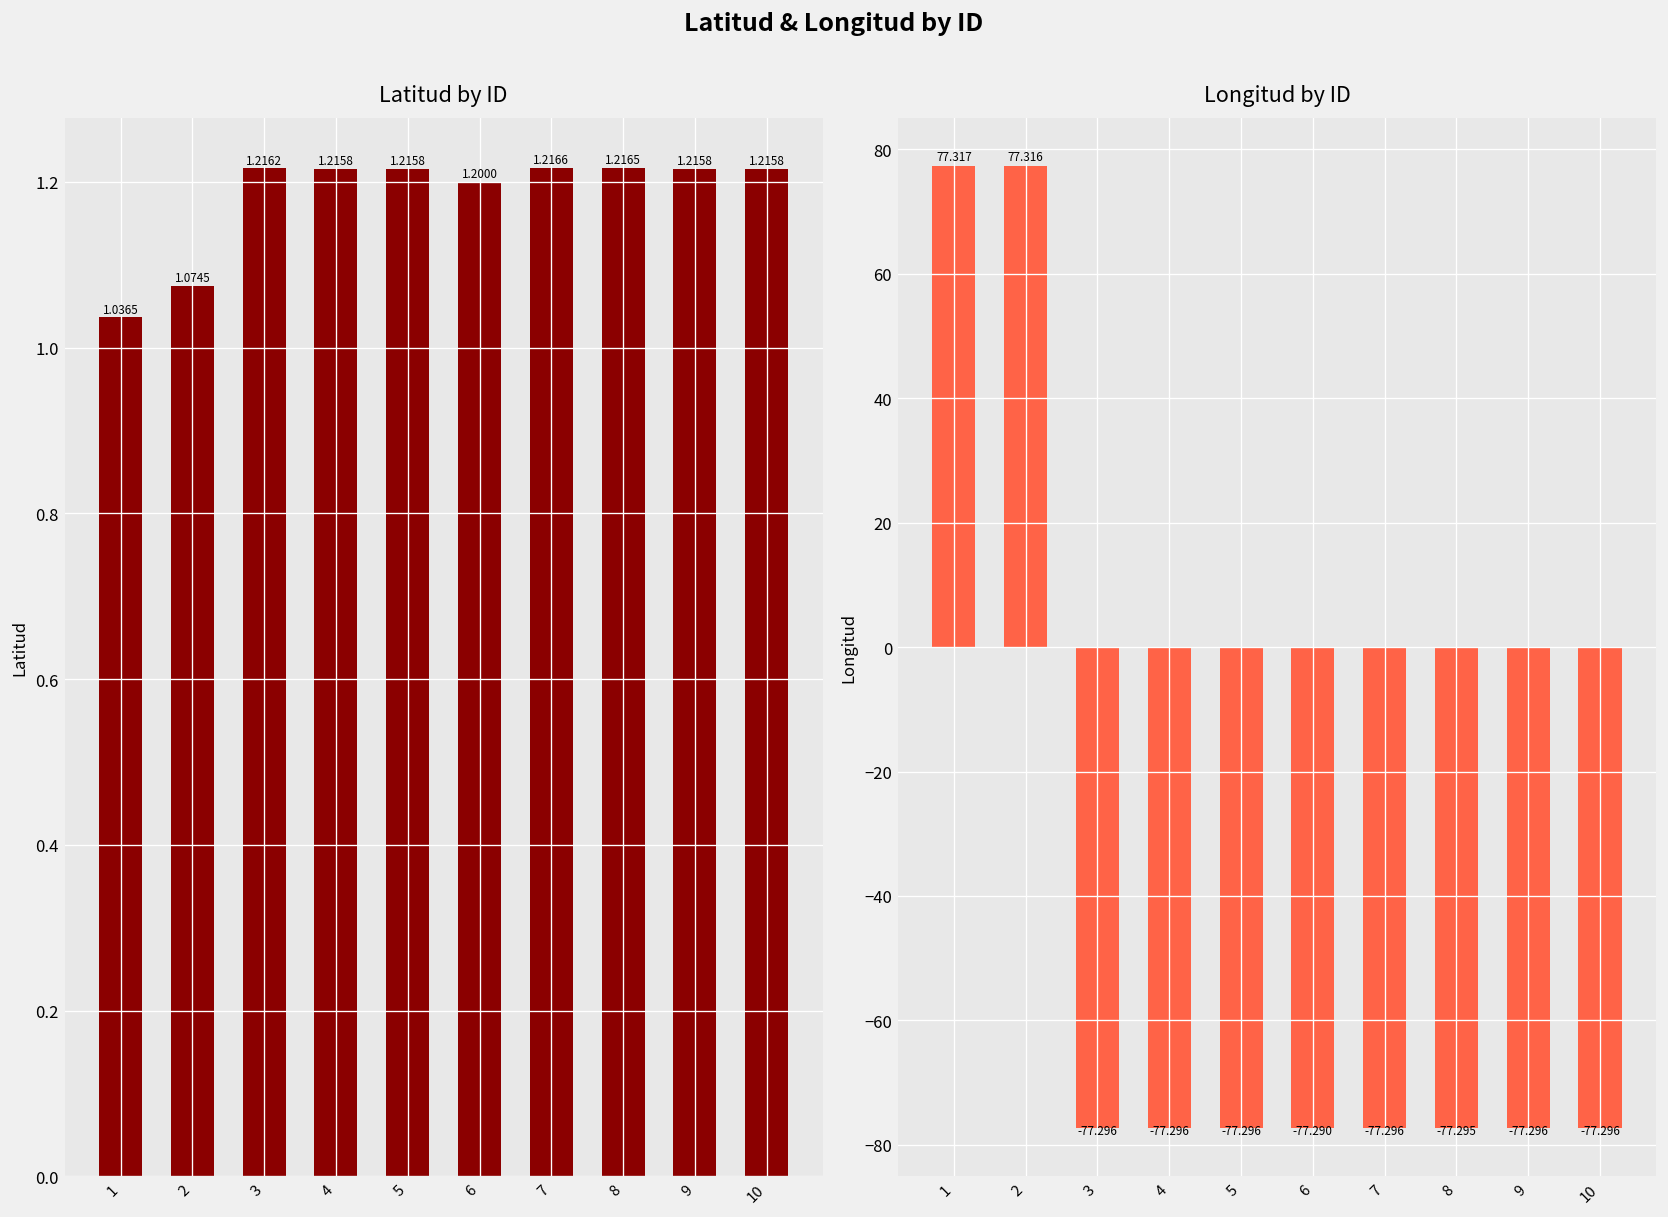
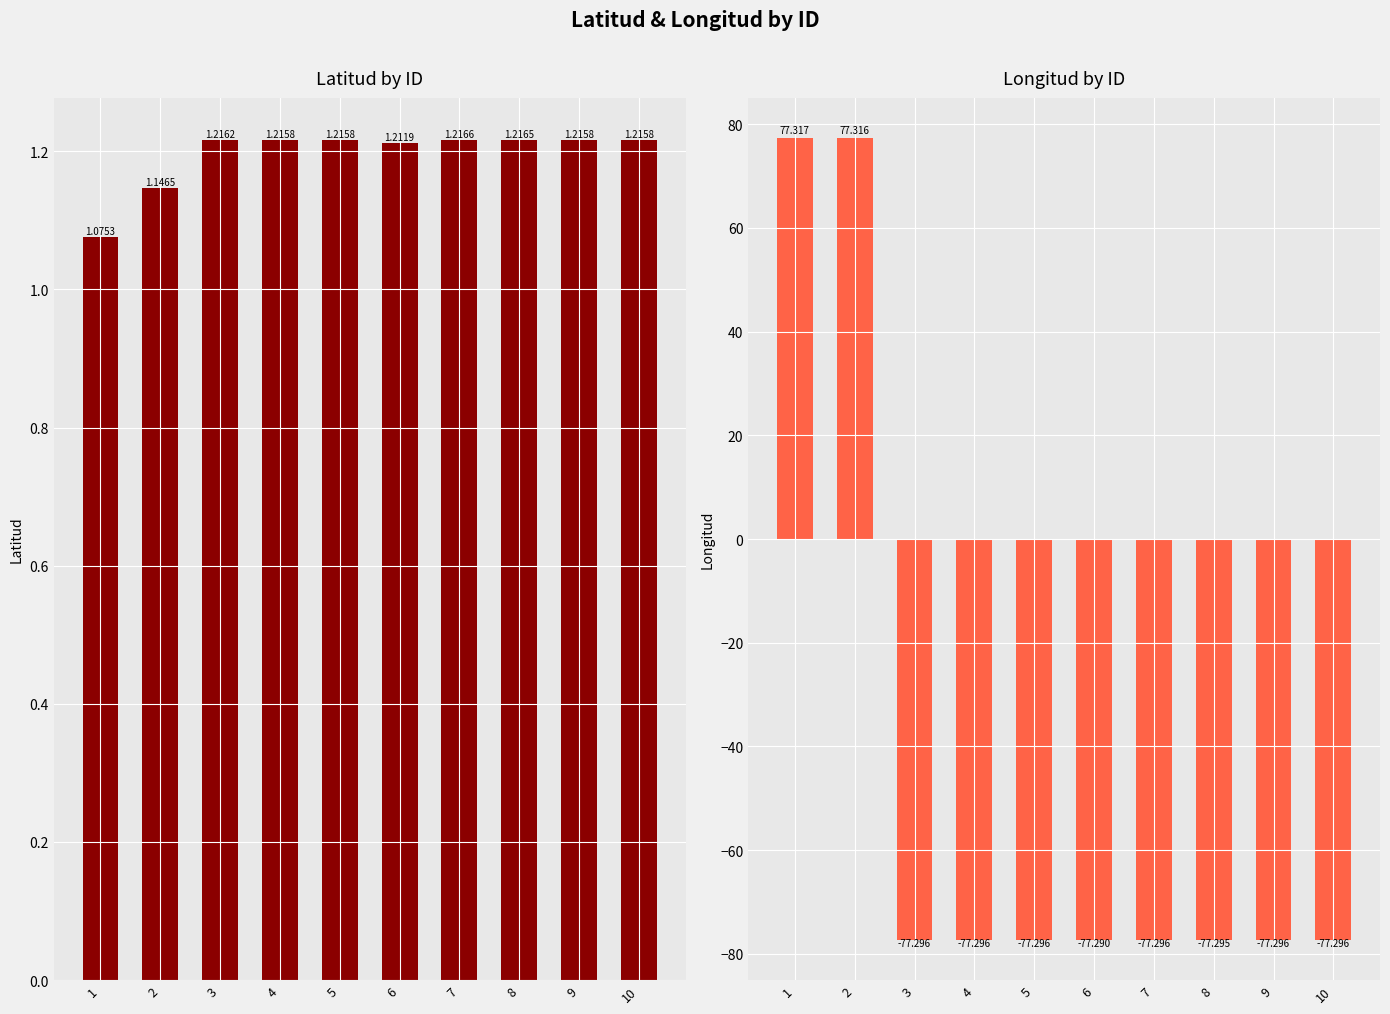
Latitud by ID, 1: 1.0365 -> 1.0753
Latitud by ID, 2: 1.0745 -> 1.1465
Latitud by ID, 6: 1.2000 -> 1.2119
